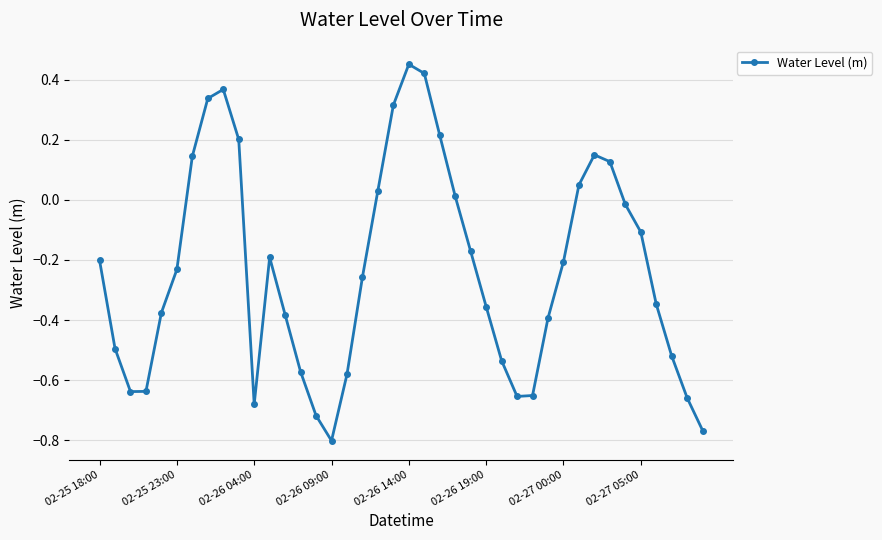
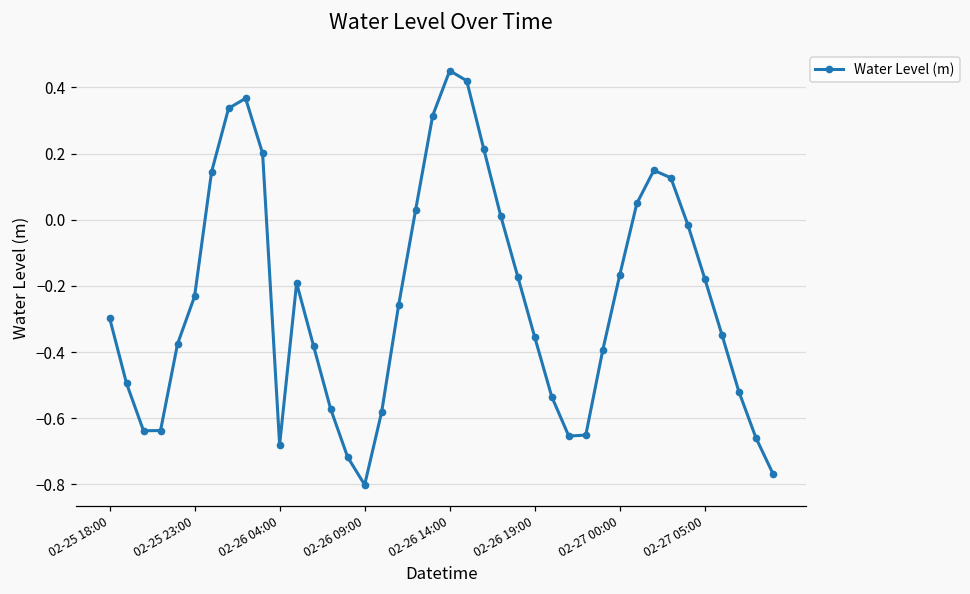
02-25 18:00: -0.20 -> -0.30
02-27 00:00: -0.21 -> -0.17
02-27 05:00: -0.11 -> -0.18
